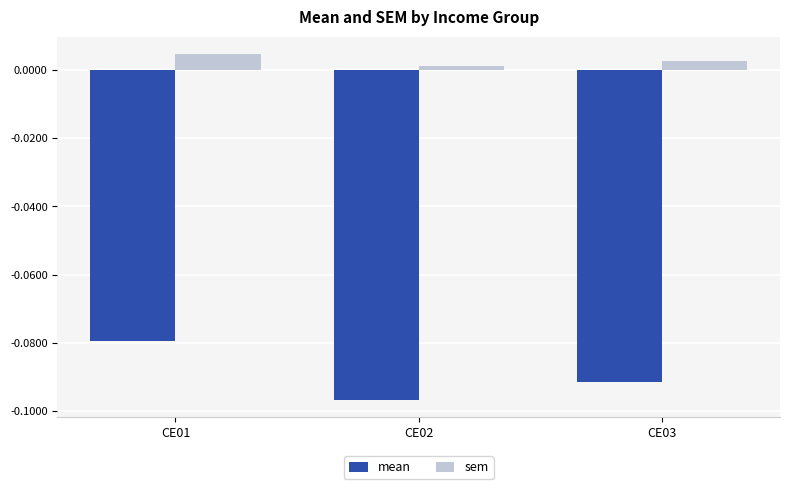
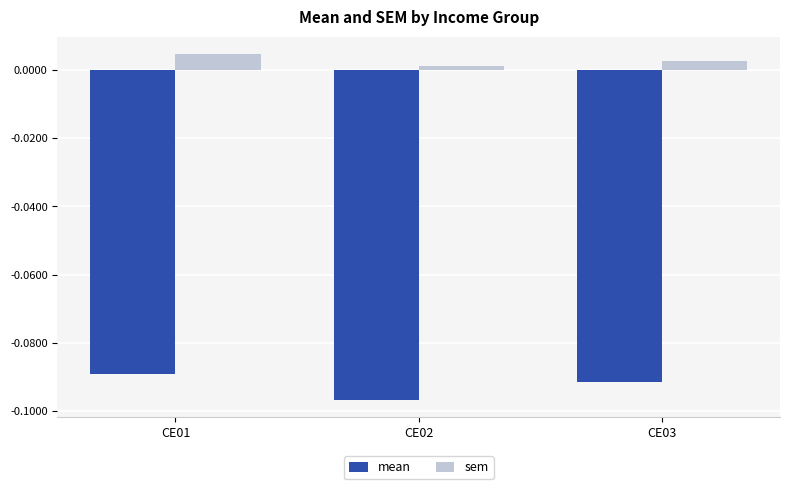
mean, CE01: -0.080 -> -0.089
